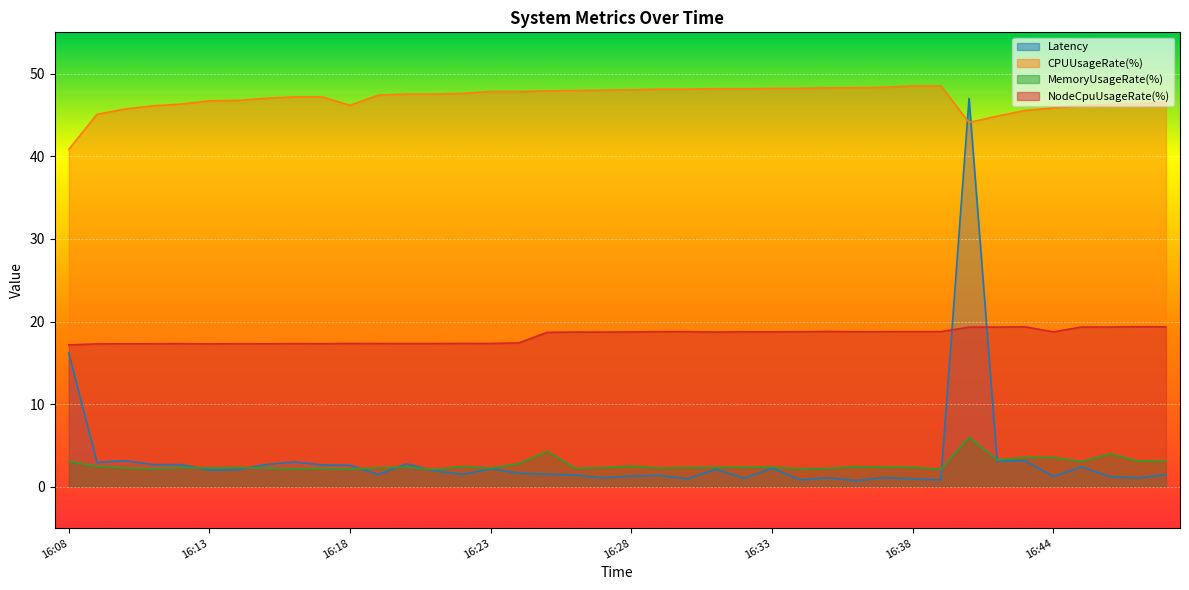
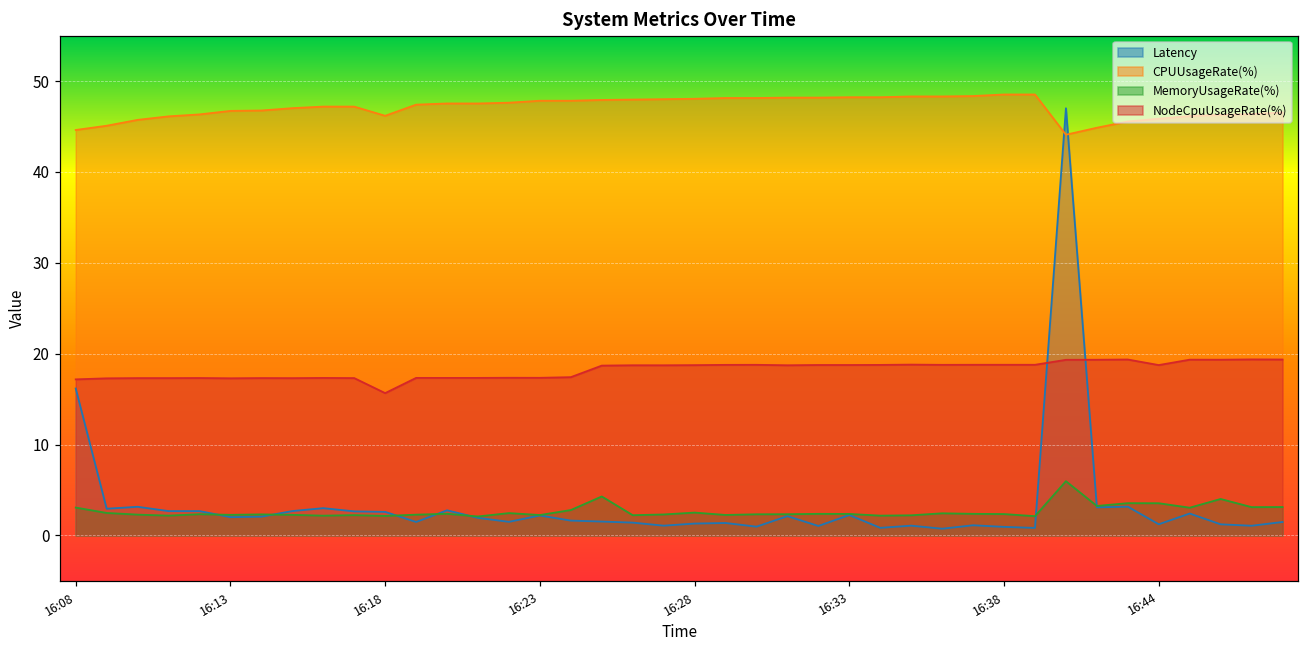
CPUUsageRate(%), 16:08: 41 -> 45
NodeCpuUsageRate(%), 16:18: 17 -> 16
